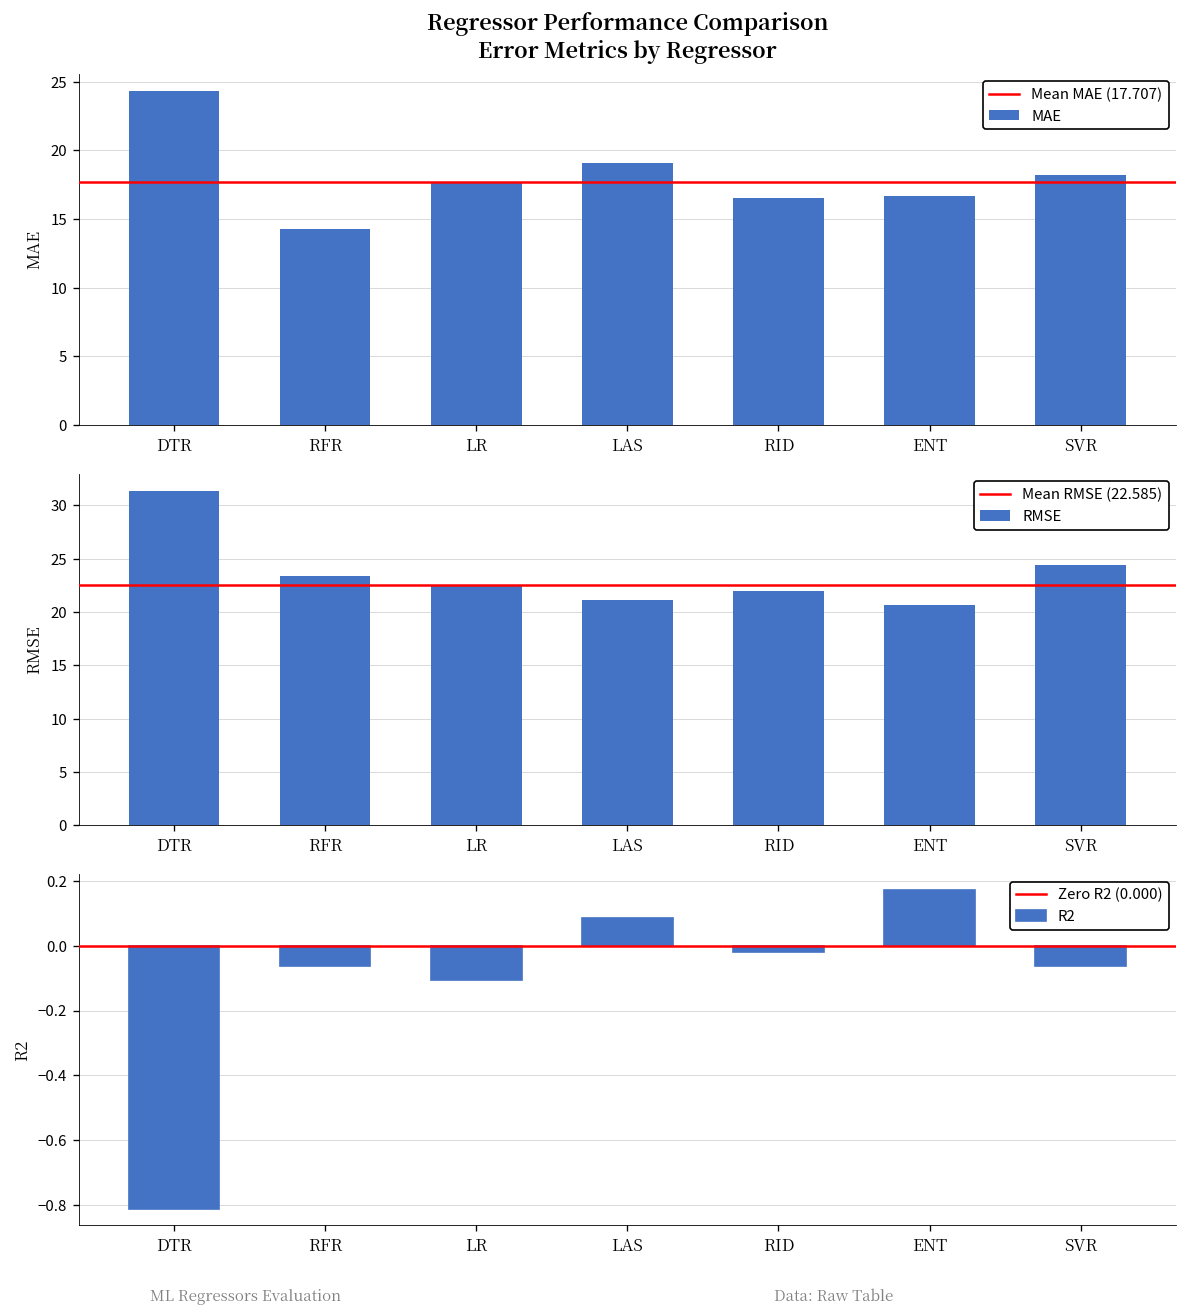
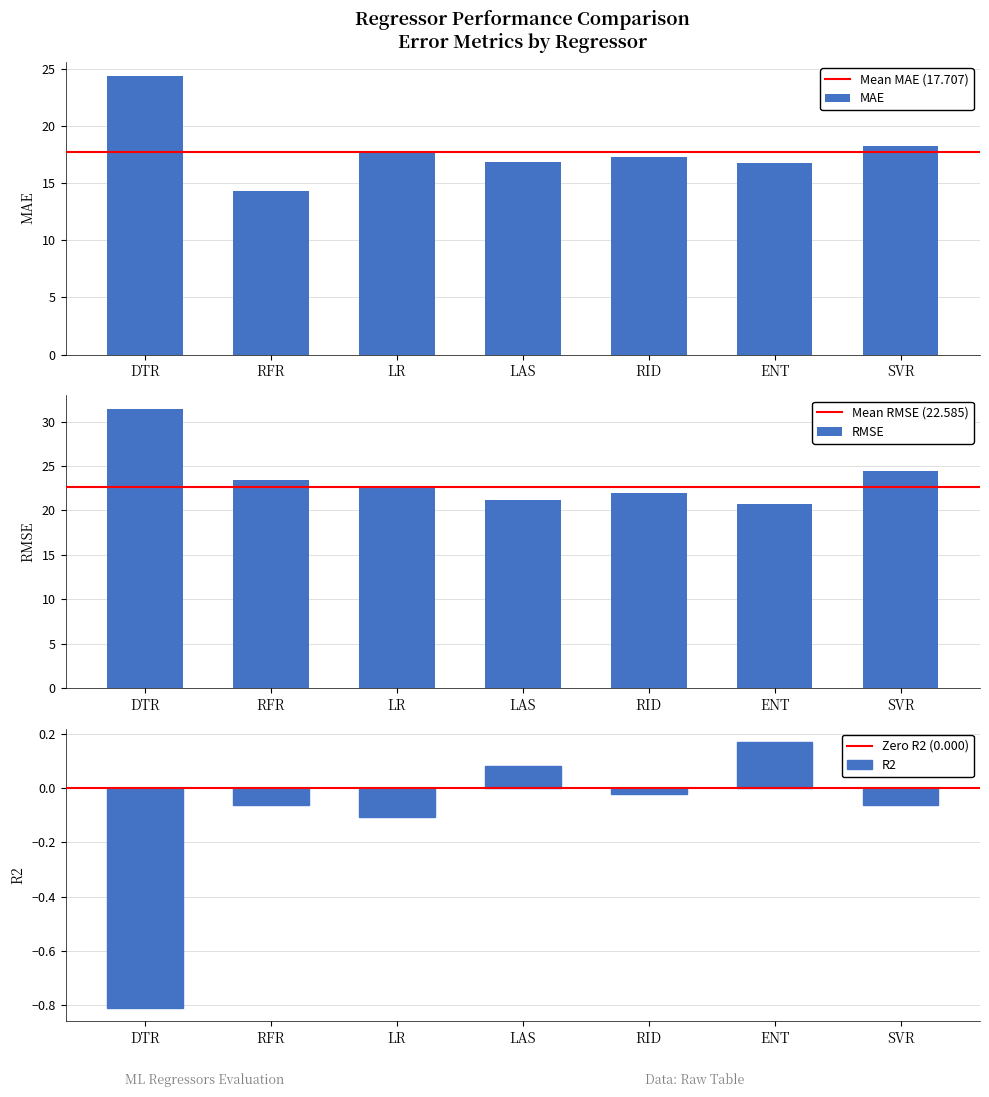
Regressor Performance Comparison Error Metrics by Regressor, LAS: 19.1 -> 16.8
Regressor Performance Comparison Error Metrics by Regressor, RID: 16.6 -> 17.3
